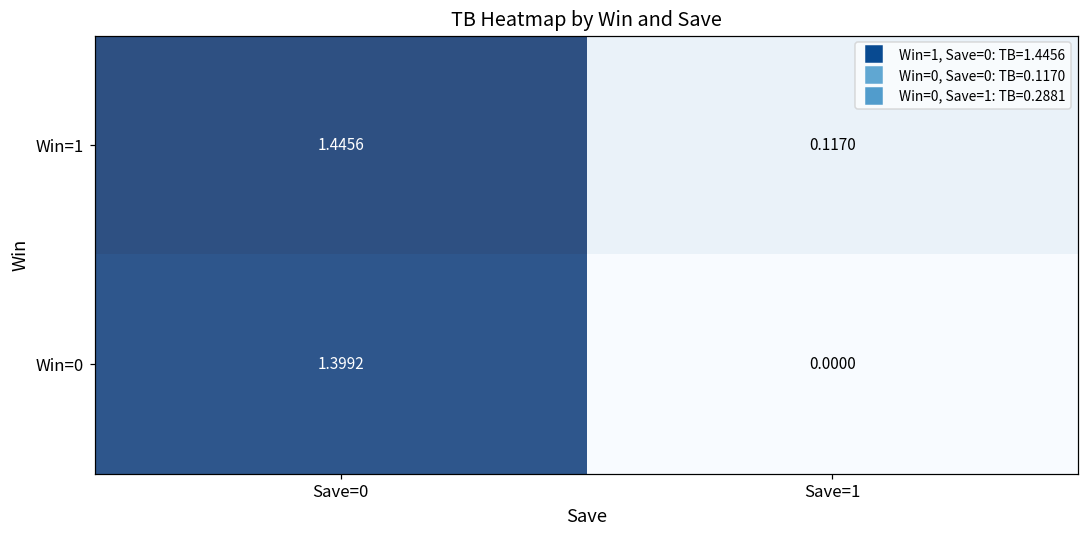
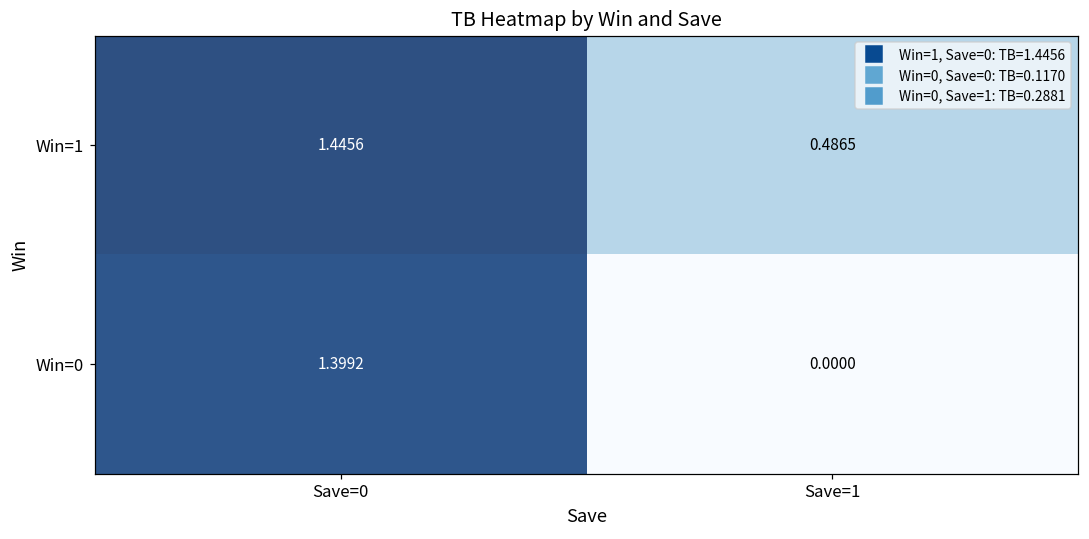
Win=1, Save=1: 0.1170 -> 0.4865
